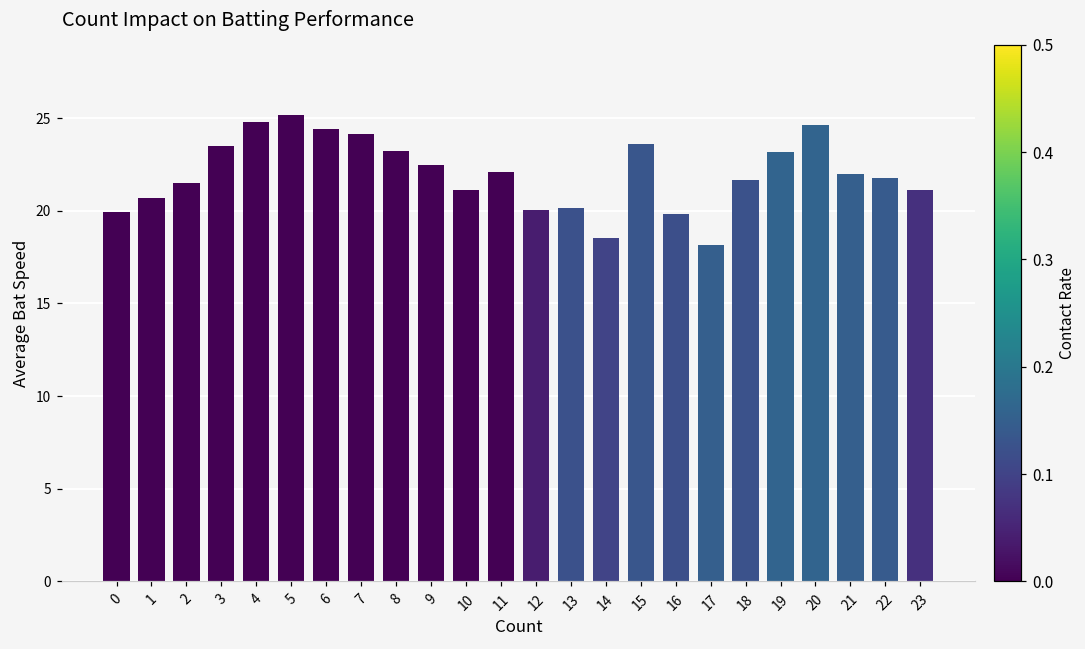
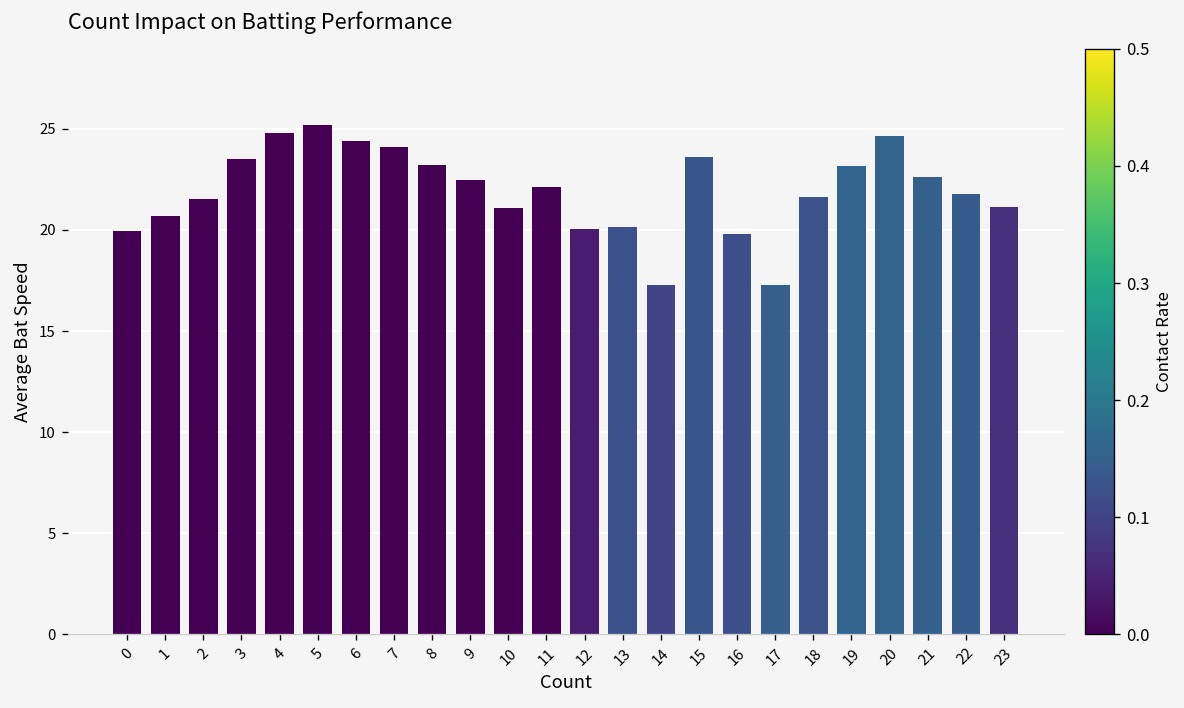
14: 18.5 -> 17.3
17: 18.2 -> 17.3
21: 22.0 -> 22.6
